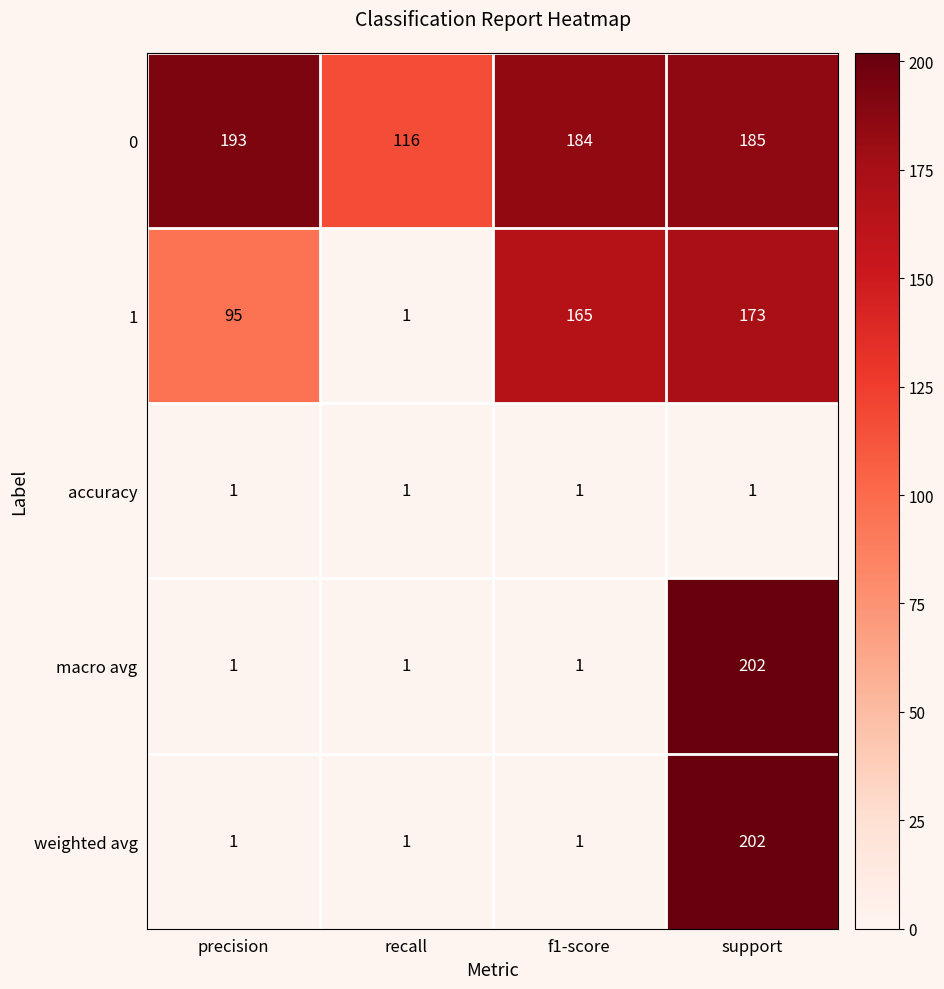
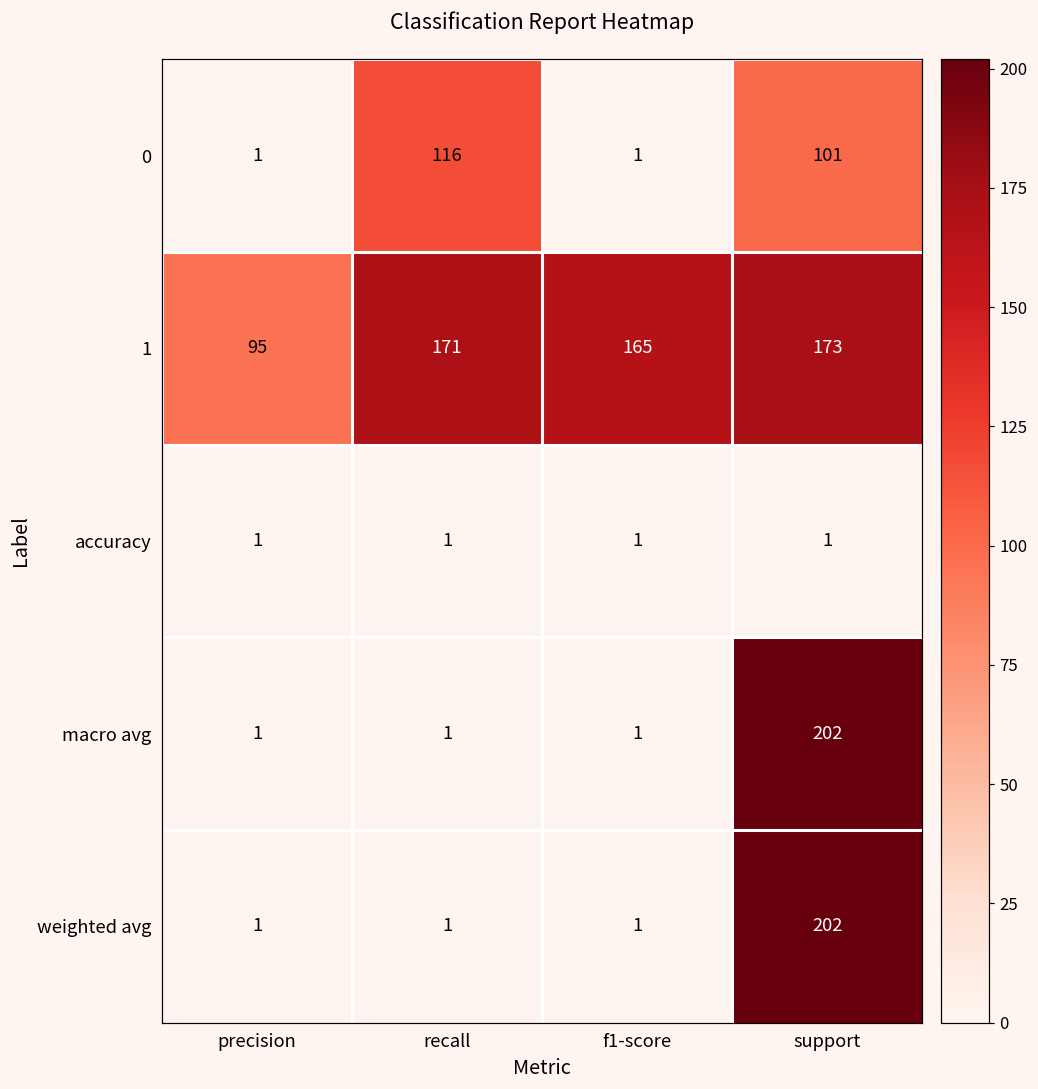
0, precision: 193 -> 1
0, f1-score: 184 -> 1
0, support: 185 -> 101
1, recall: 1 -> 171
